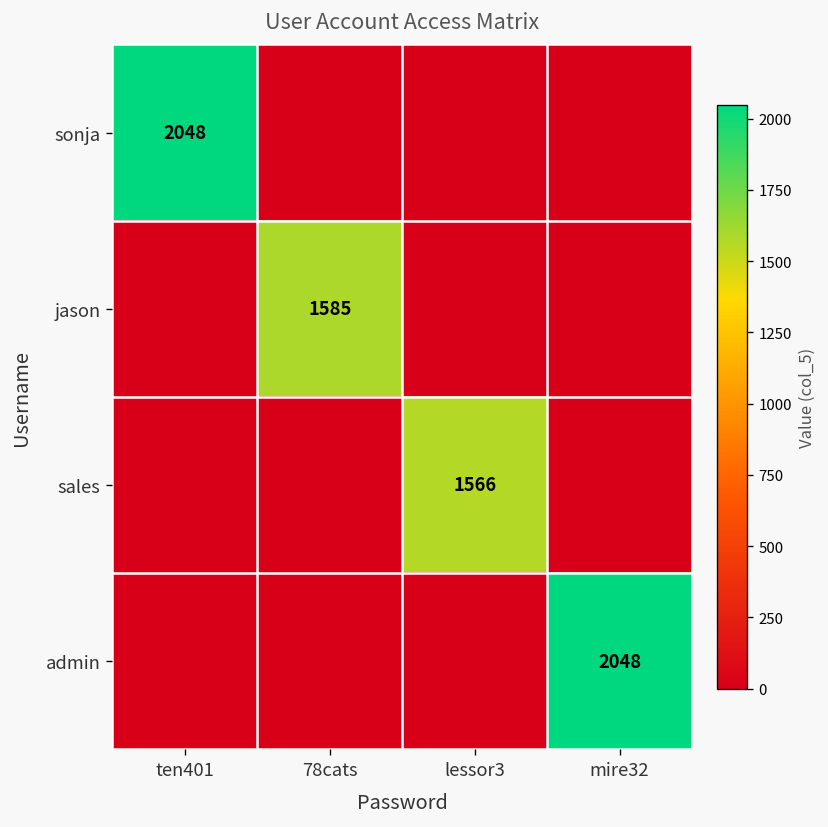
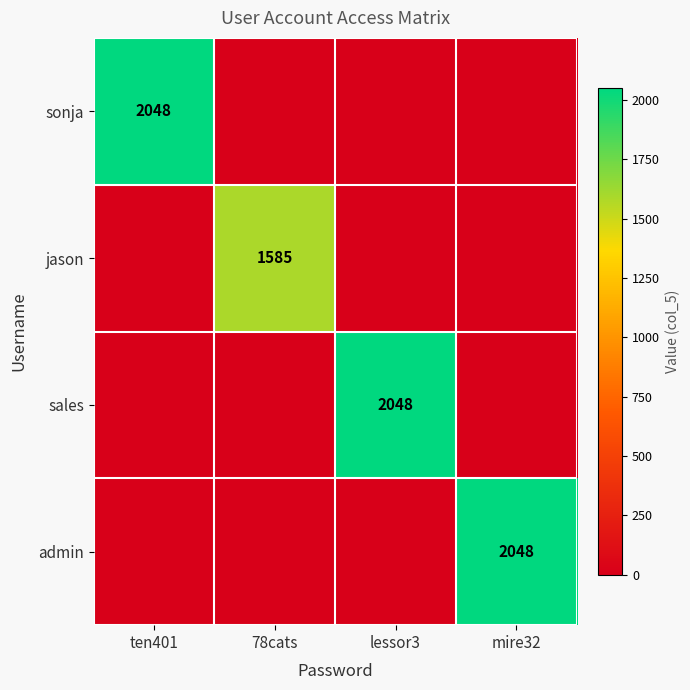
sales, lessor3: 1566 -> 2048
